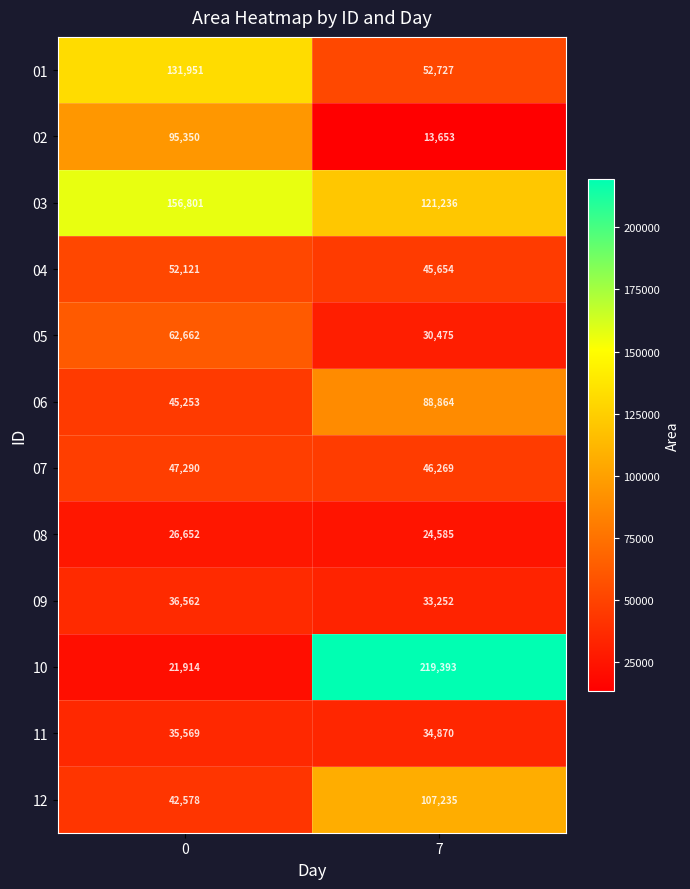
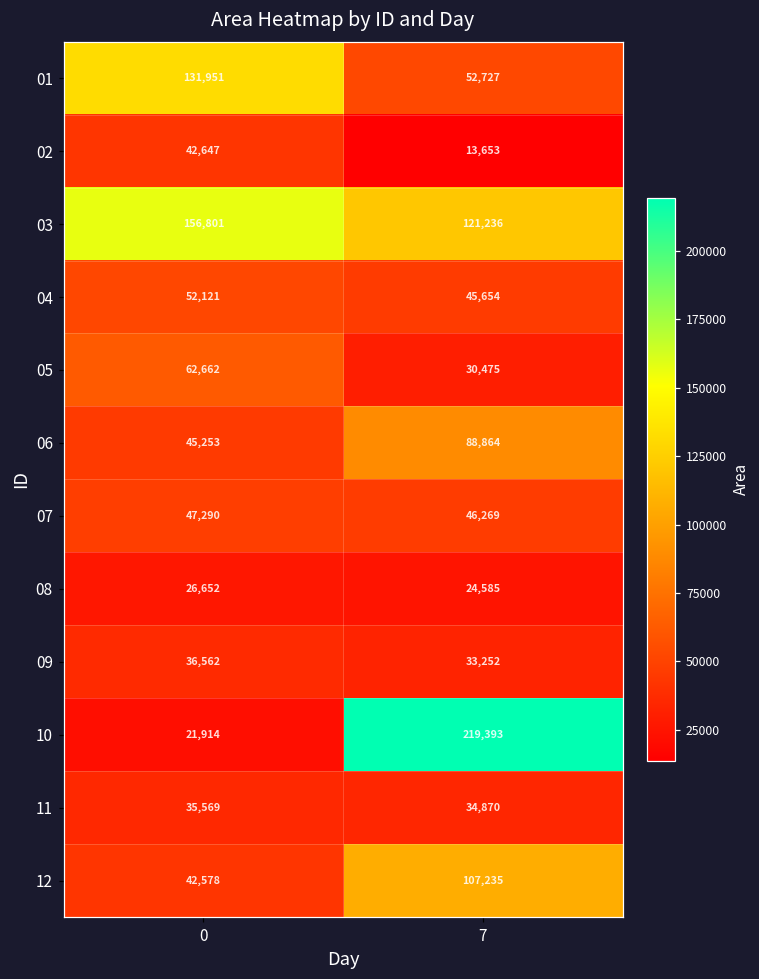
02, 0: 95,350 -> 42,647
